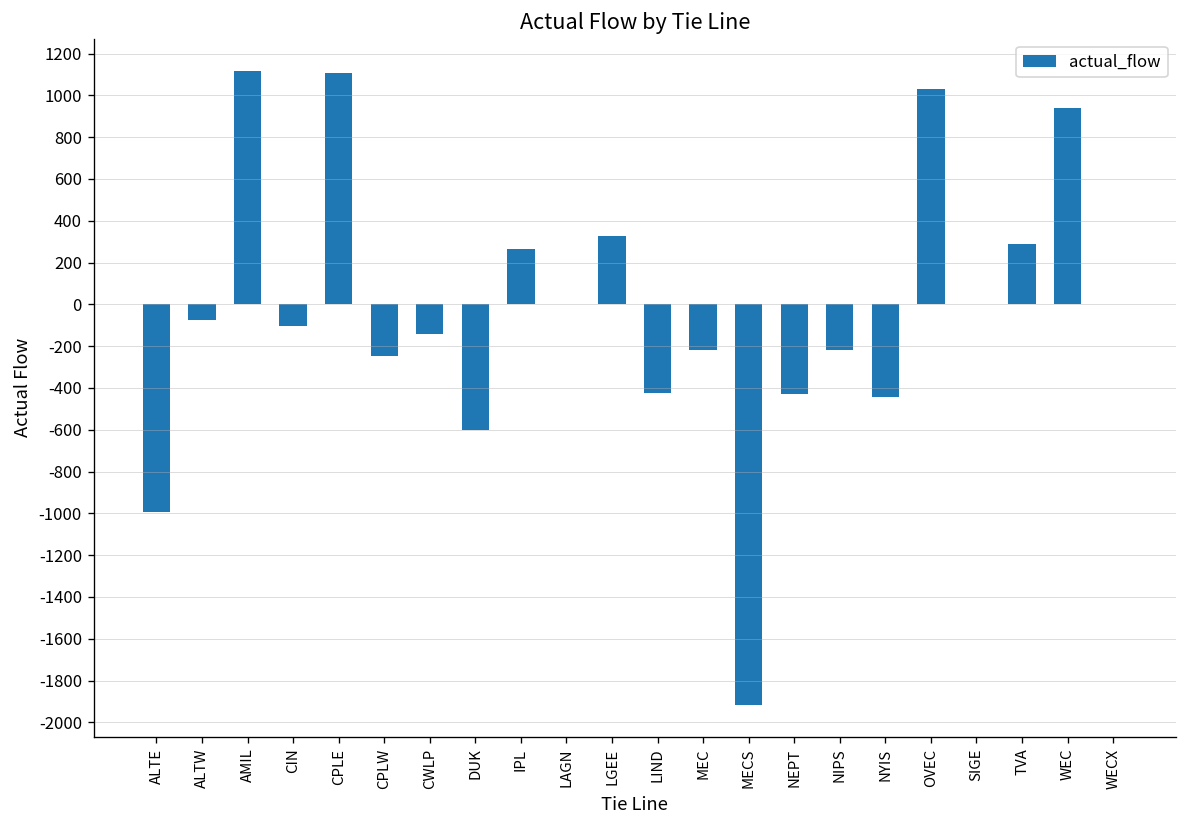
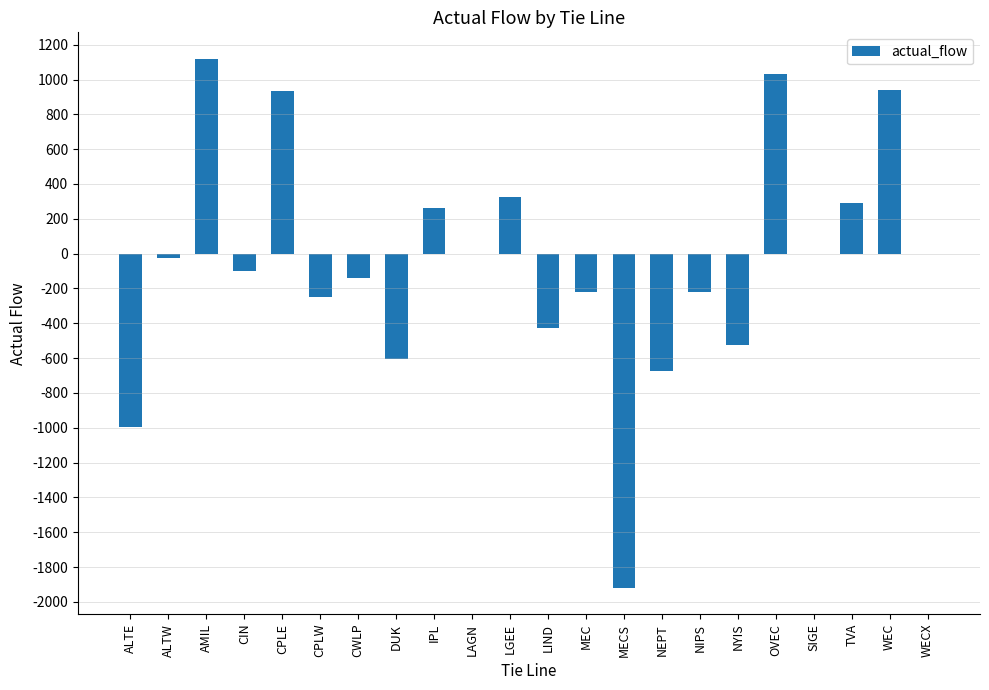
ALTW: -80 -> -30
CPLE: 1110 -> 930
NEPT: -430 -> -670
NYIS: -440 -> -530
